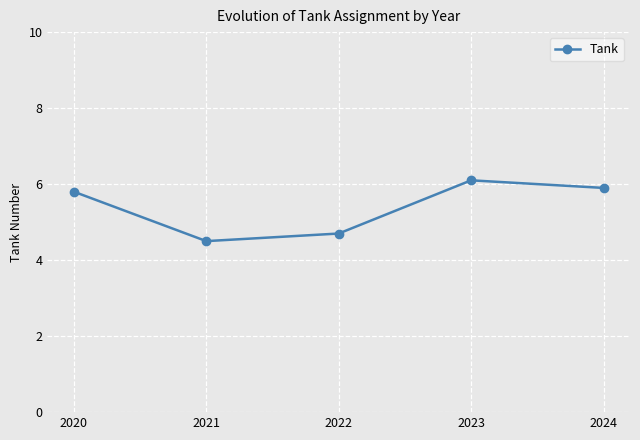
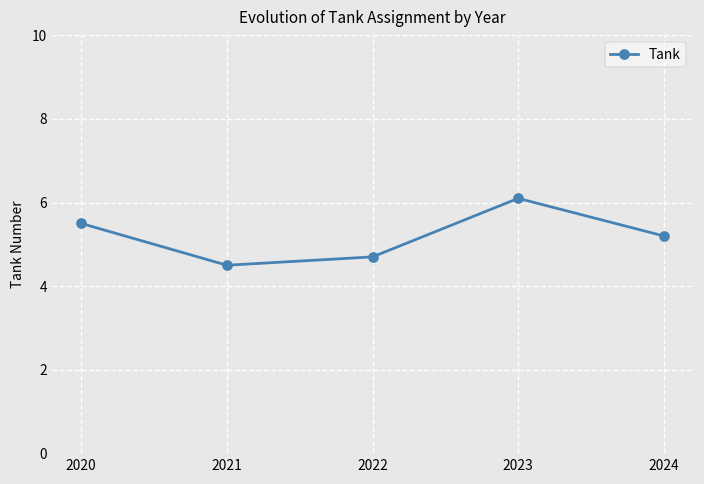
2020: 5.8 -> 5.5
2024: 5.9 -> 5.2
